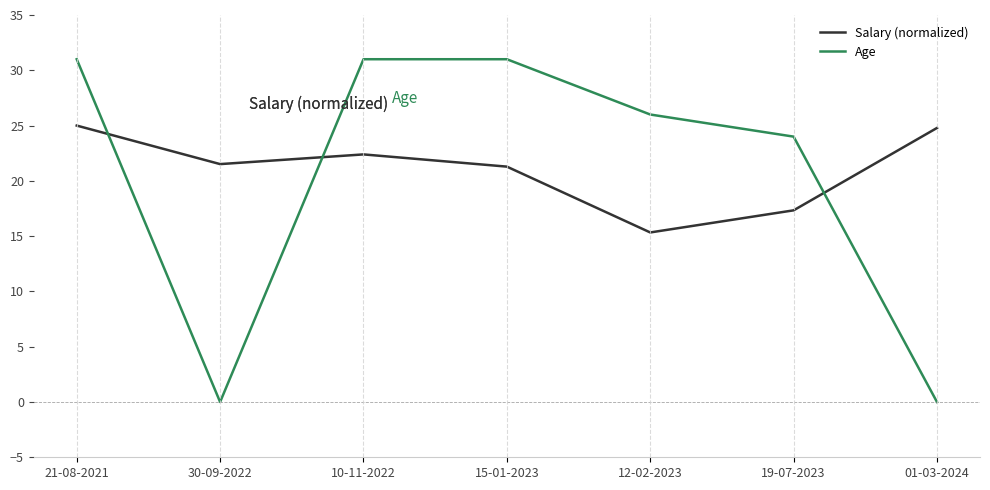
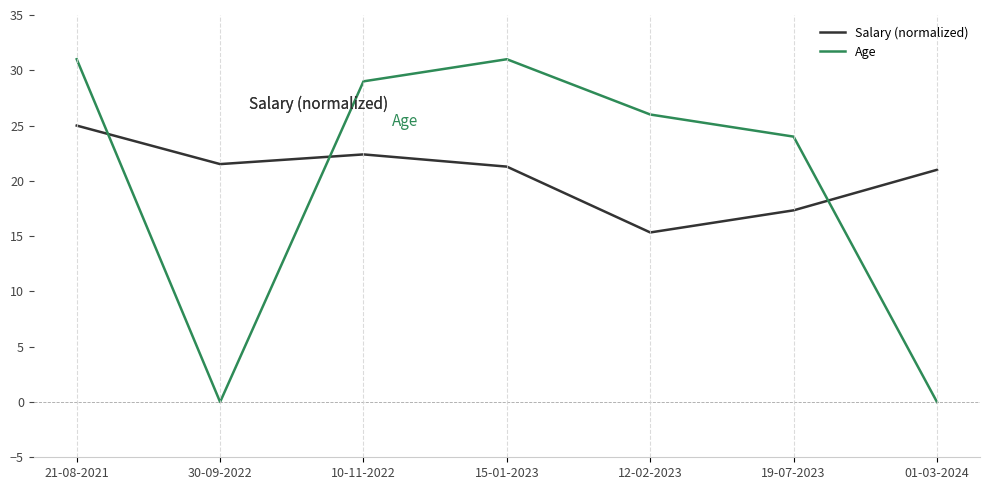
Age, 10-11-2022: 31 -> 29
Salary (normalized), 01-03-2024: 24.8 -> 21.0
